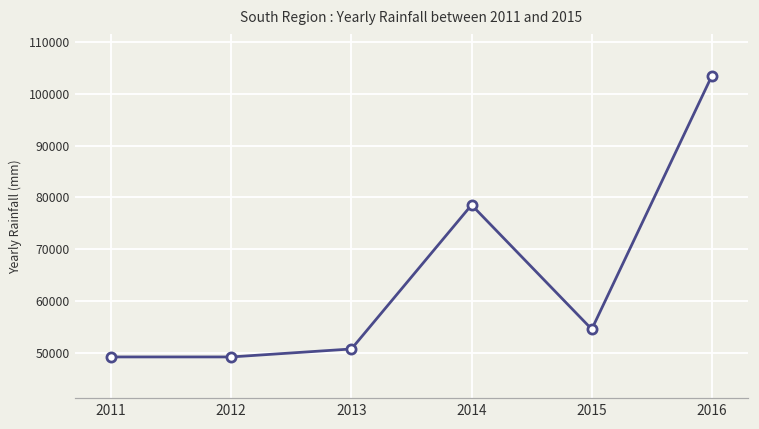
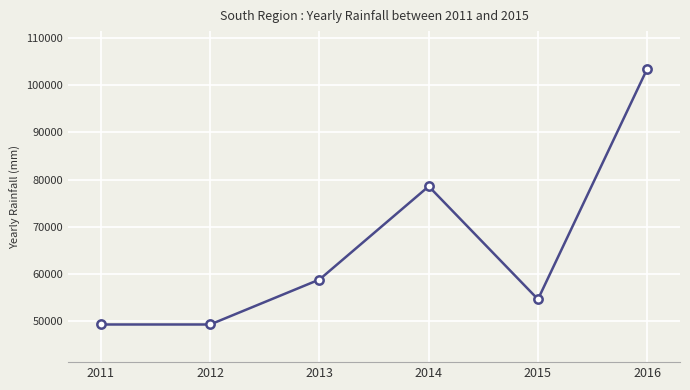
2013: 51000 -> 59000
